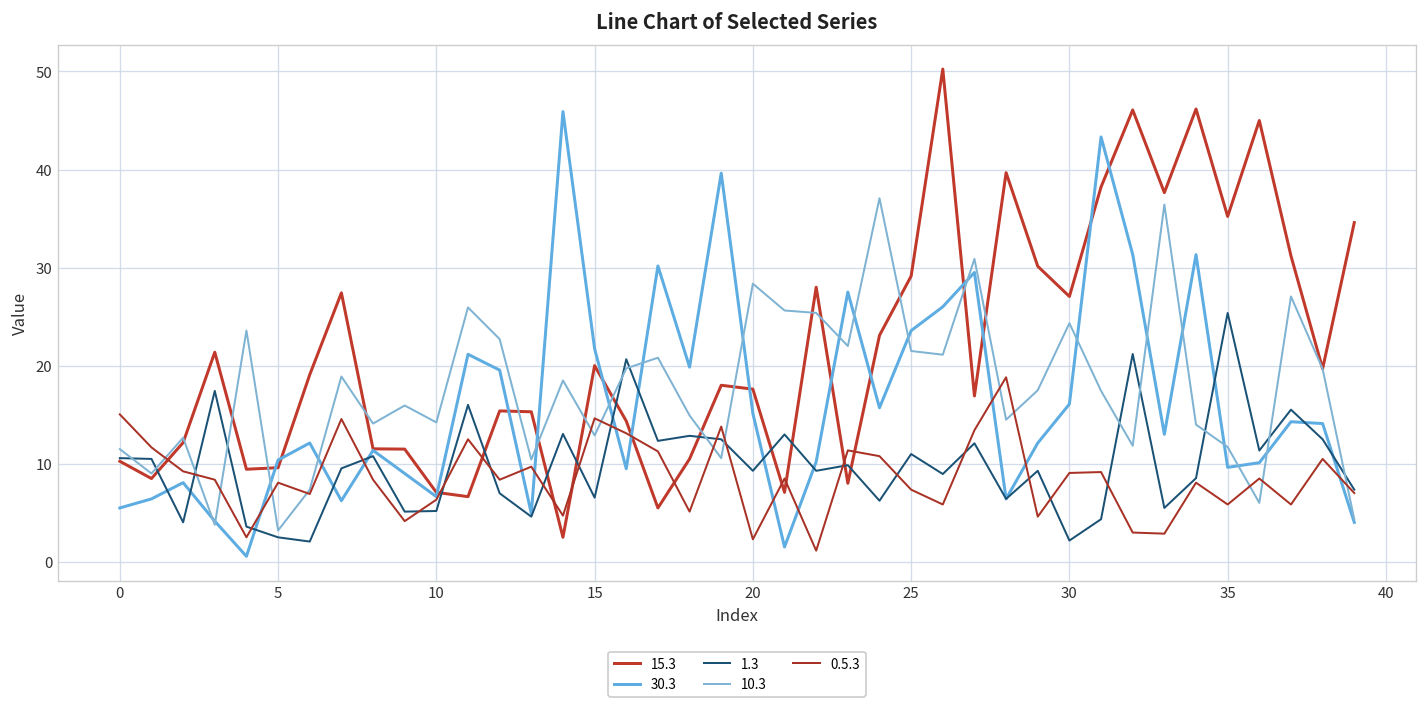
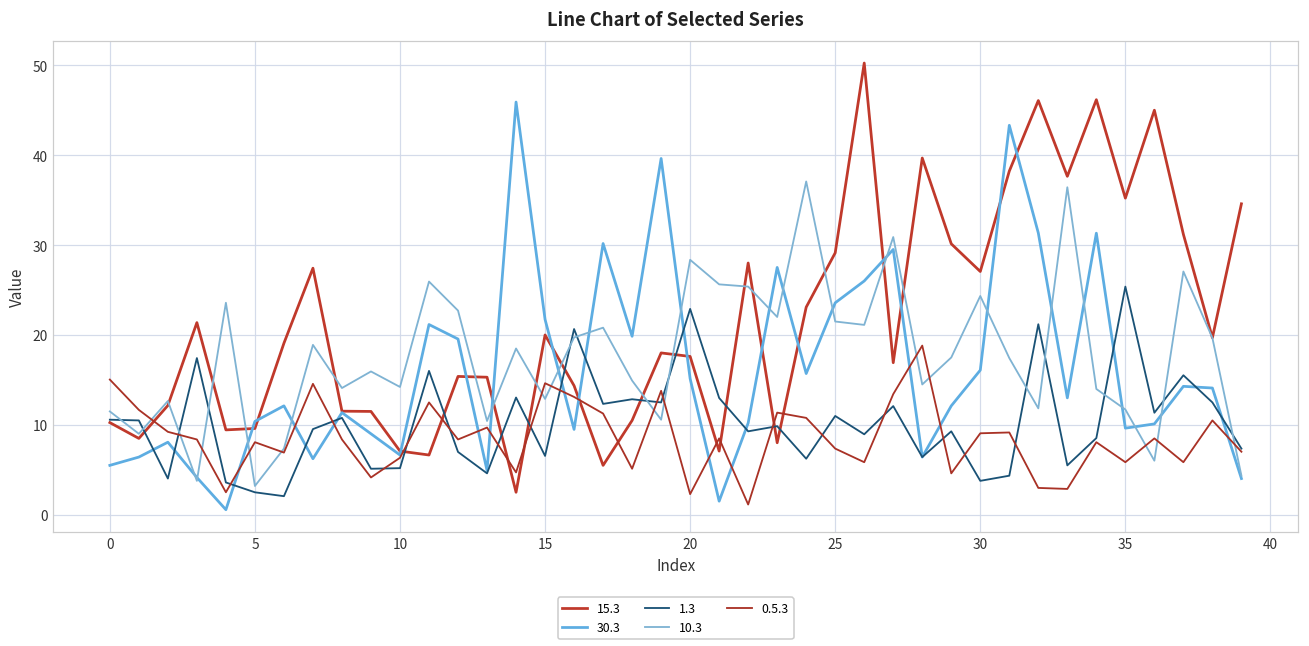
1.3, 20: 9 -> 23
1.3, 30: 2 -> 4
